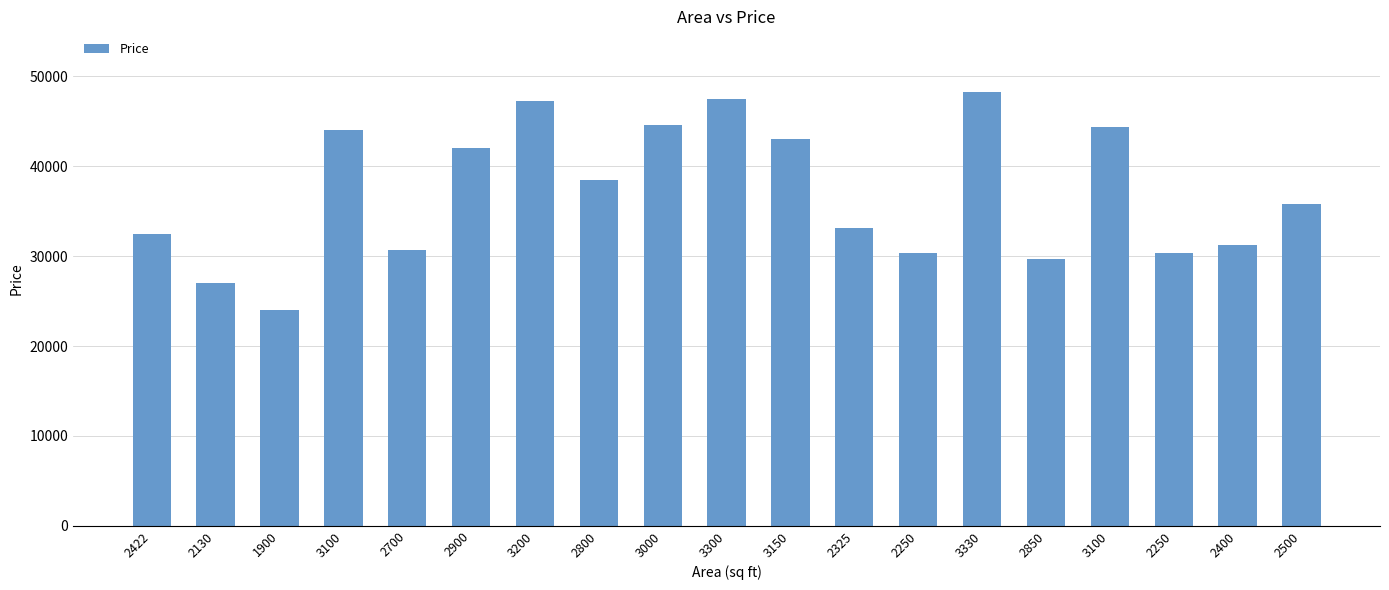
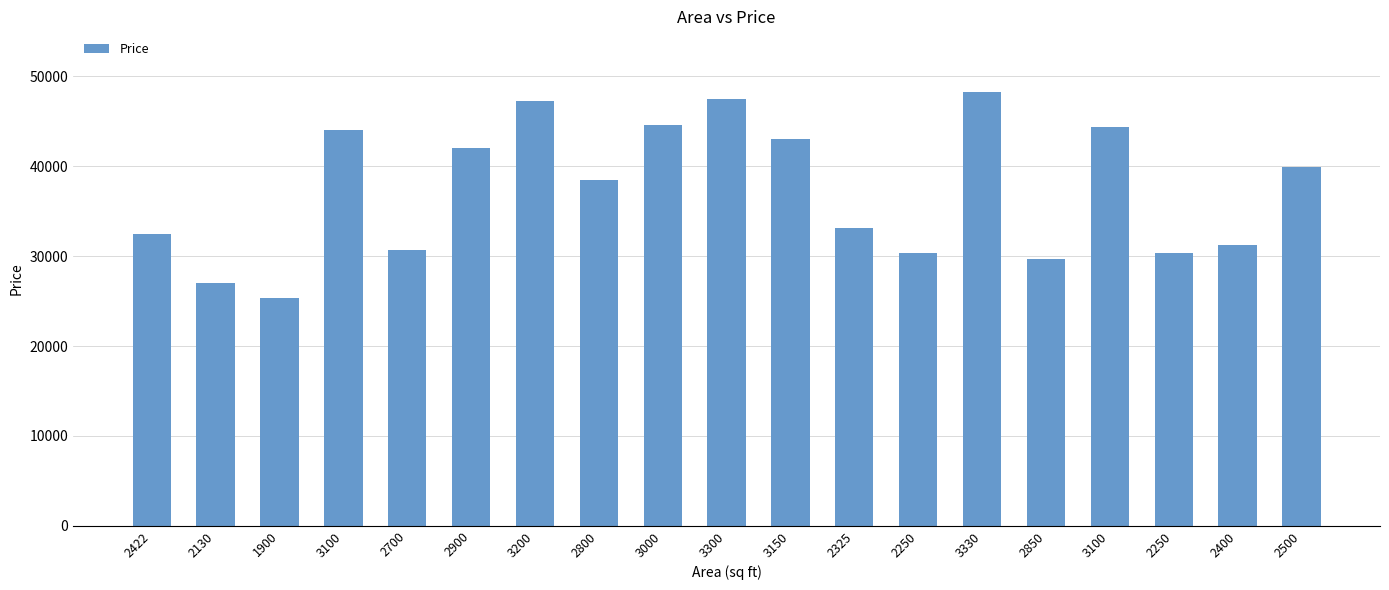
1900: 24000 -> 25000
2500: 36000 -> 40000
